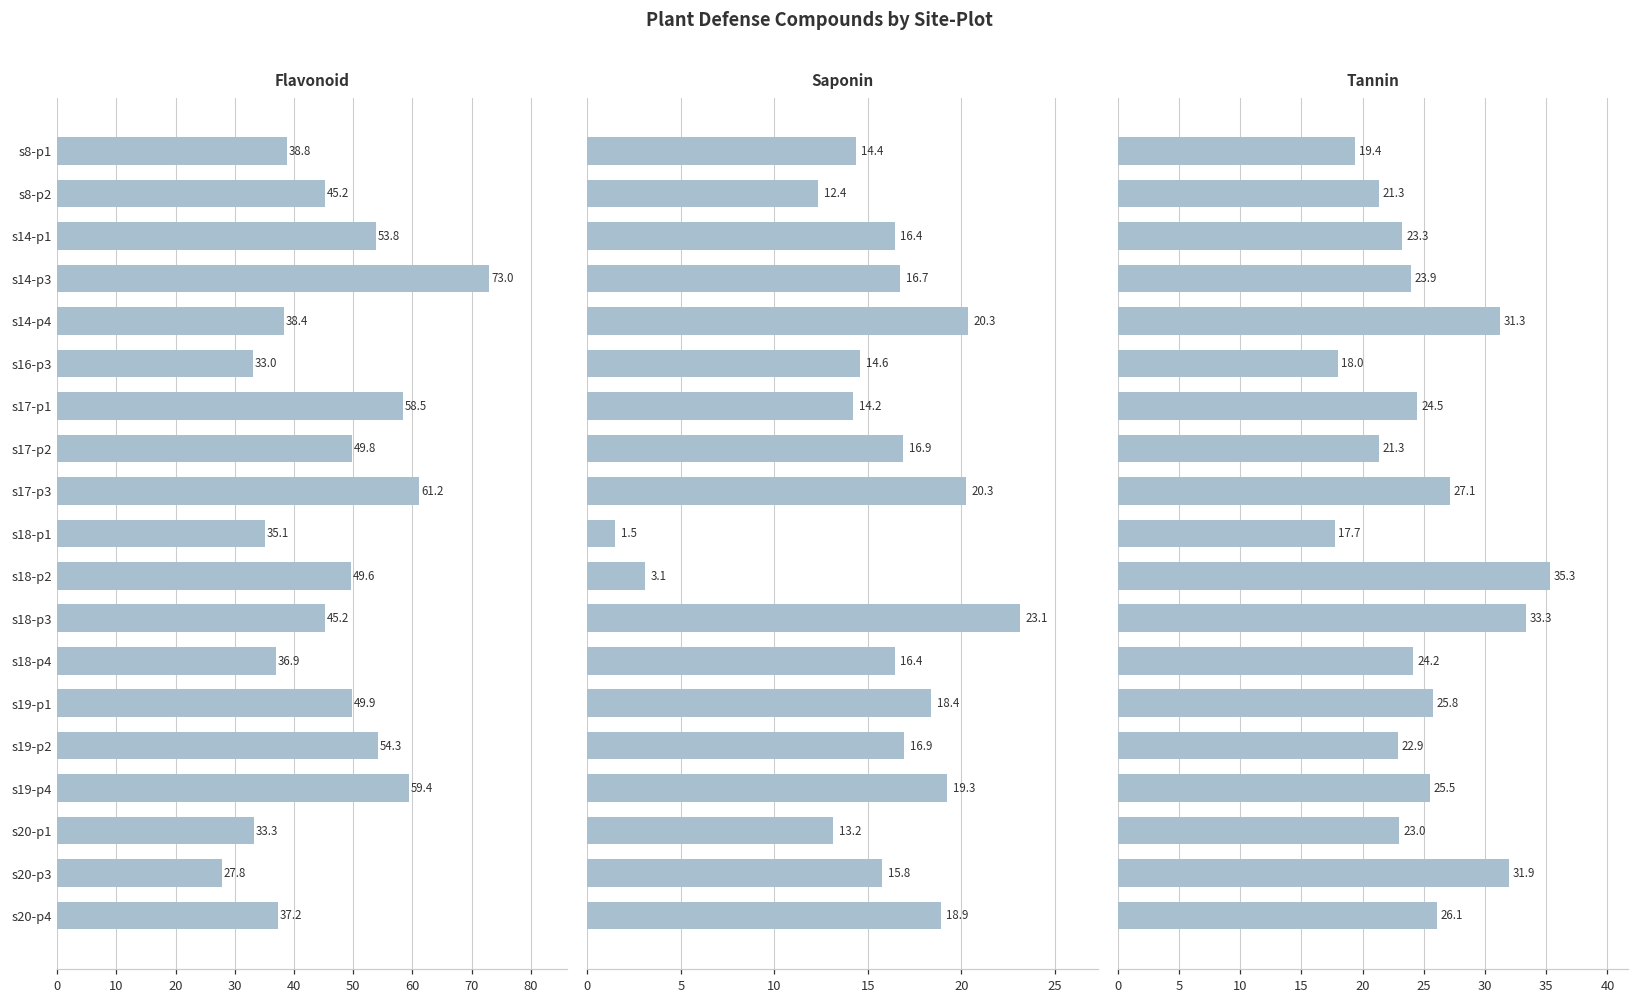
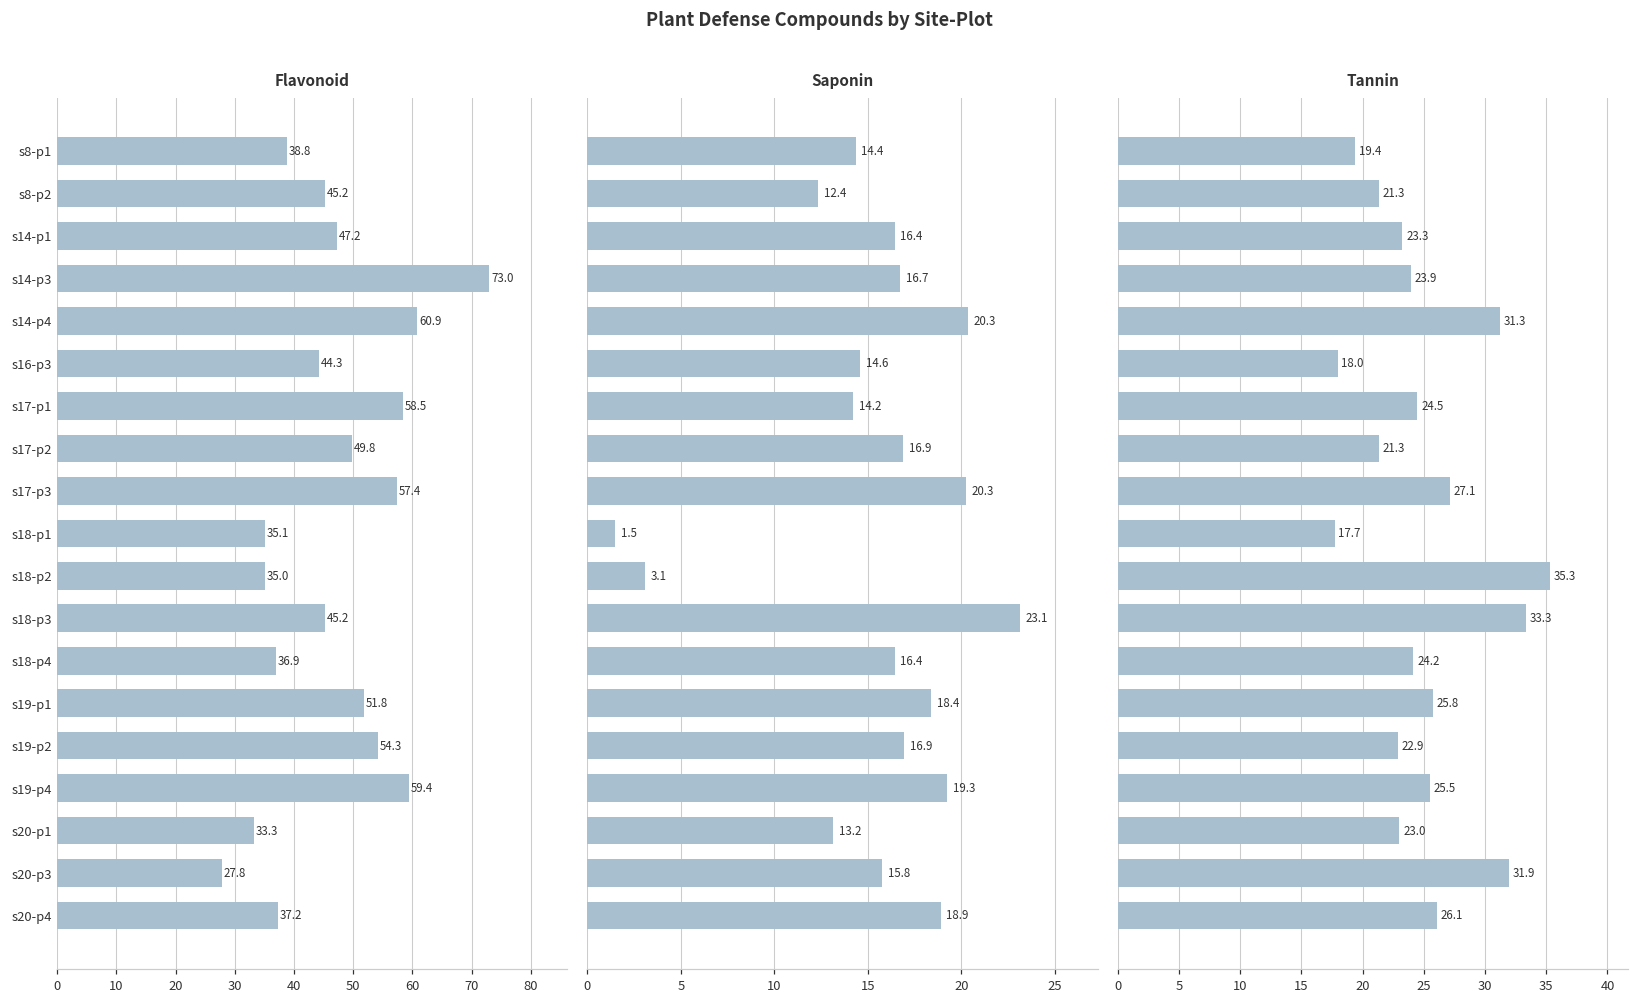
Flavonoid, s14-p1: 53.8 -> 47.2
Flavonoid, s14-p4: 38.4 -> 60.9
Flavonoid, s16-p3: 33.0 -> 44.3
Flavonoid, s17-p3: 61.2 -> 57.4
Flavonoid, s18-p2: 49.6 -> 35.0
Flavonoid, s19-p1: 49.9 -> 51.8
